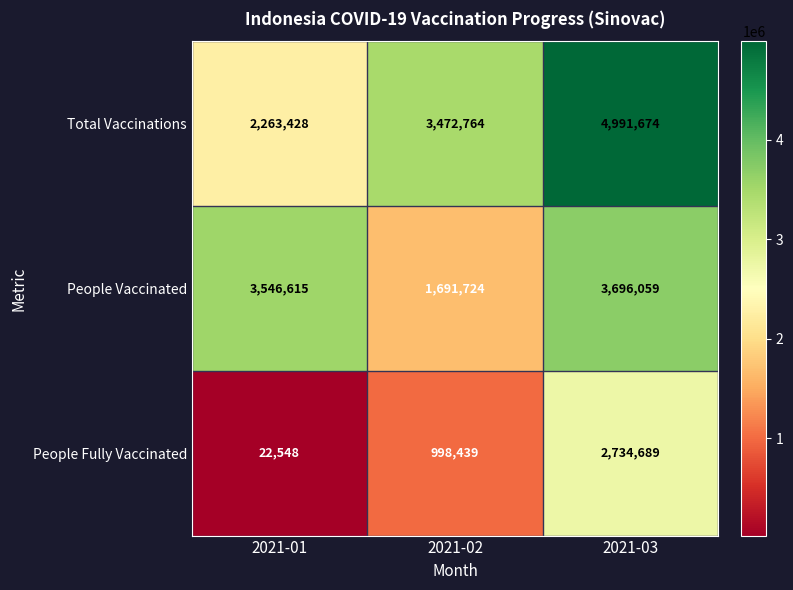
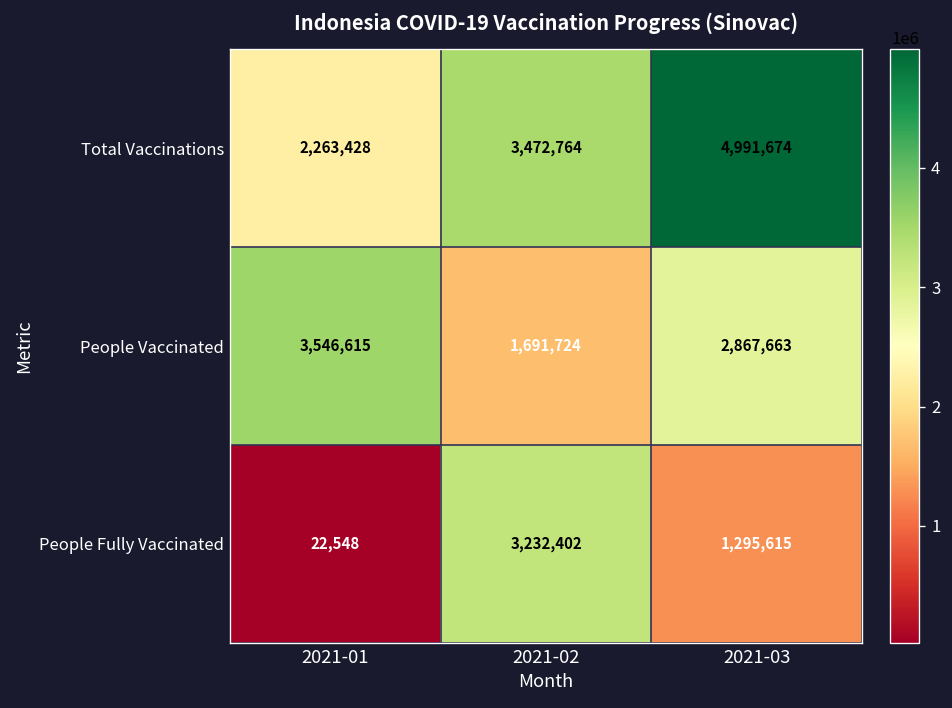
People Vaccinated, 2021-03: 3,696,059 -> 2,867,663
People Fully Vaccinated, 2021-02: 998,439 -> 3,232,402
People Fully Vaccinated, 2021-03: 2,734,689 -> 1,295,615
